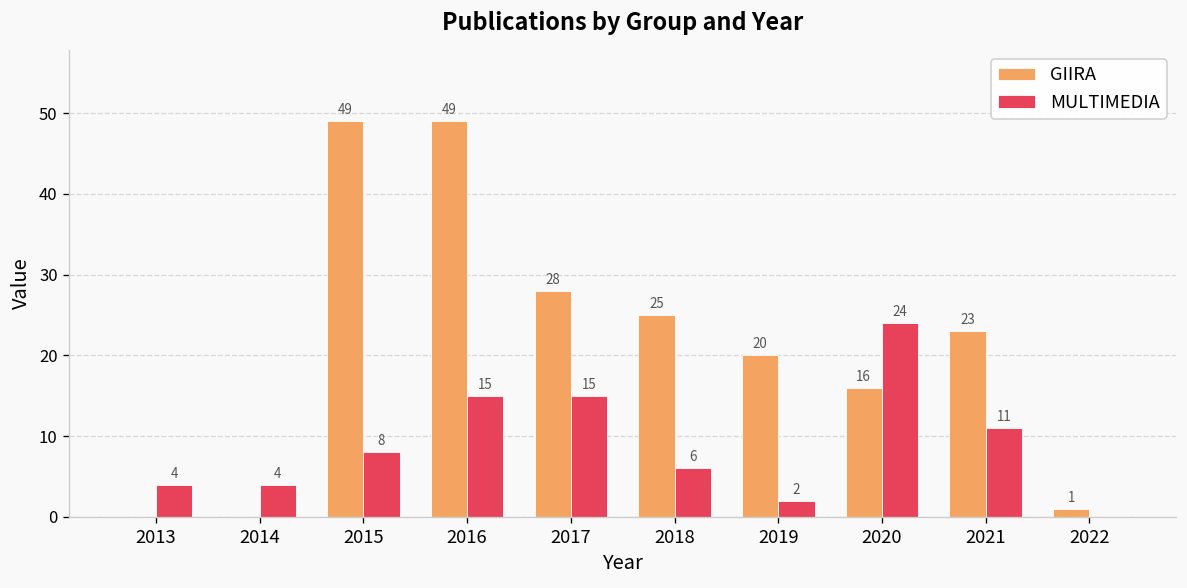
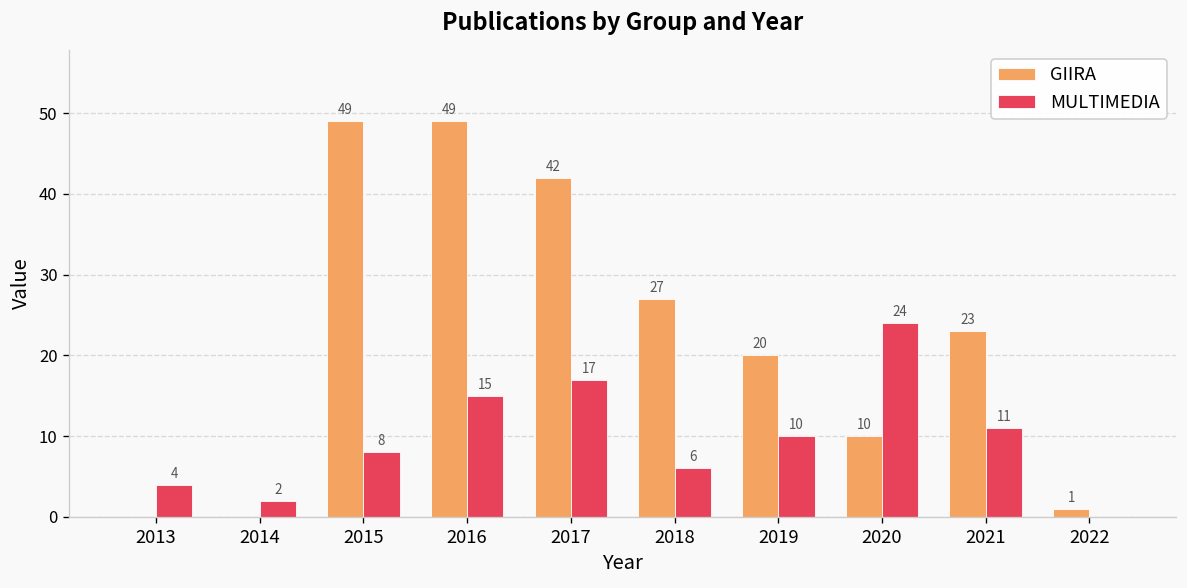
MULTIMEDIA, 2014: 4 -> 2
GIIRA, 2017: 28 -> 42
MULTIMEDIA, 2017: 15 -> 17
GIIRA, 2018: 25 -> 27
MULTIMEDIA, 2019: 2 -> 10
GIIRA, 2020: 16 -> 10
